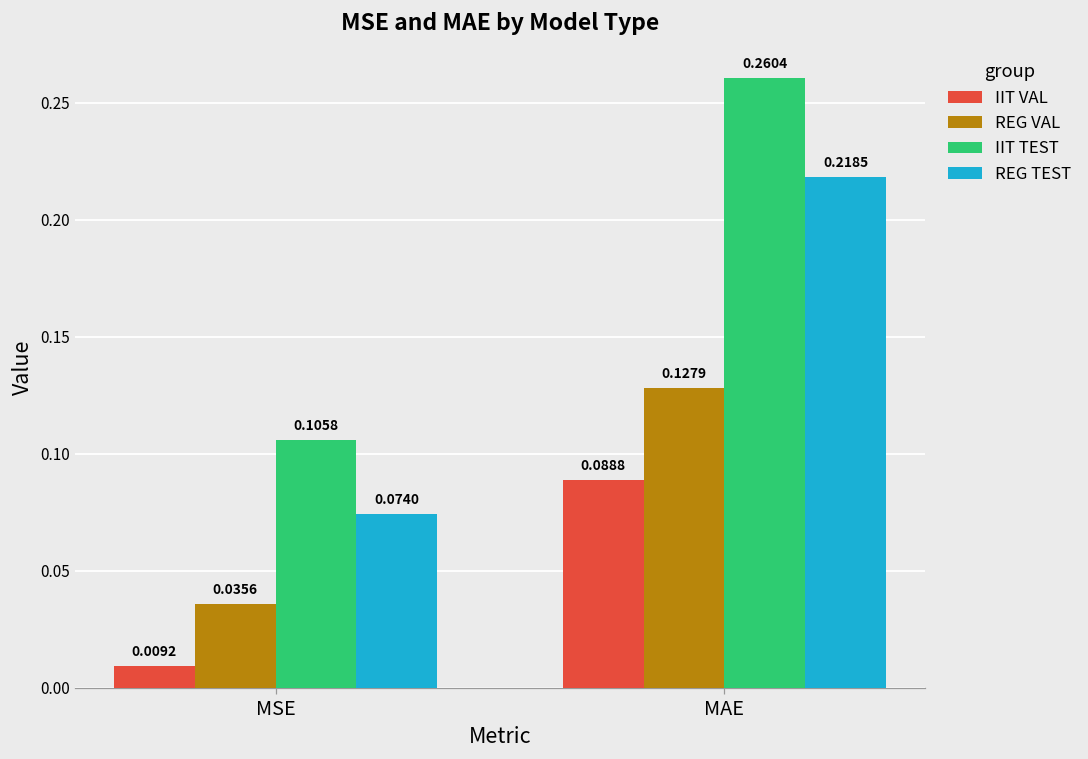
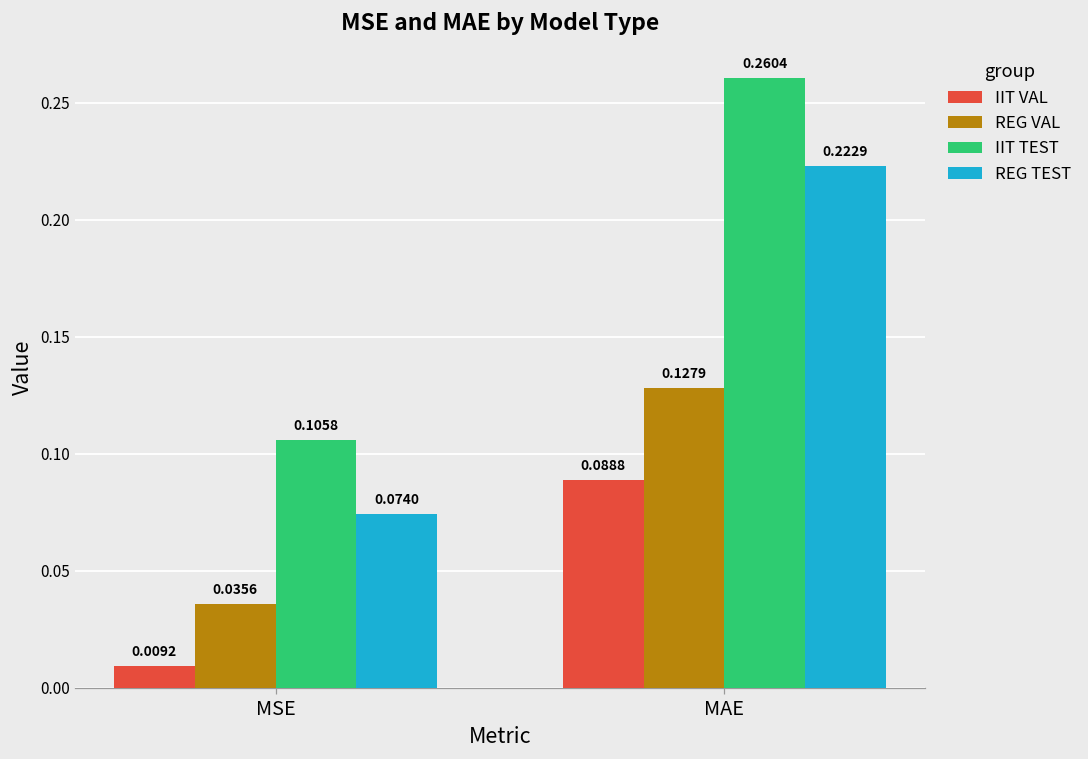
REG TEST, MAE: 0.2185 -> 0.2229
